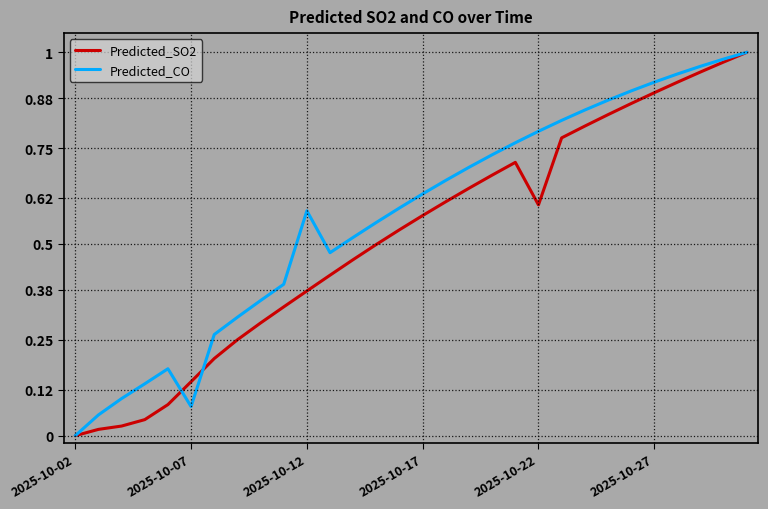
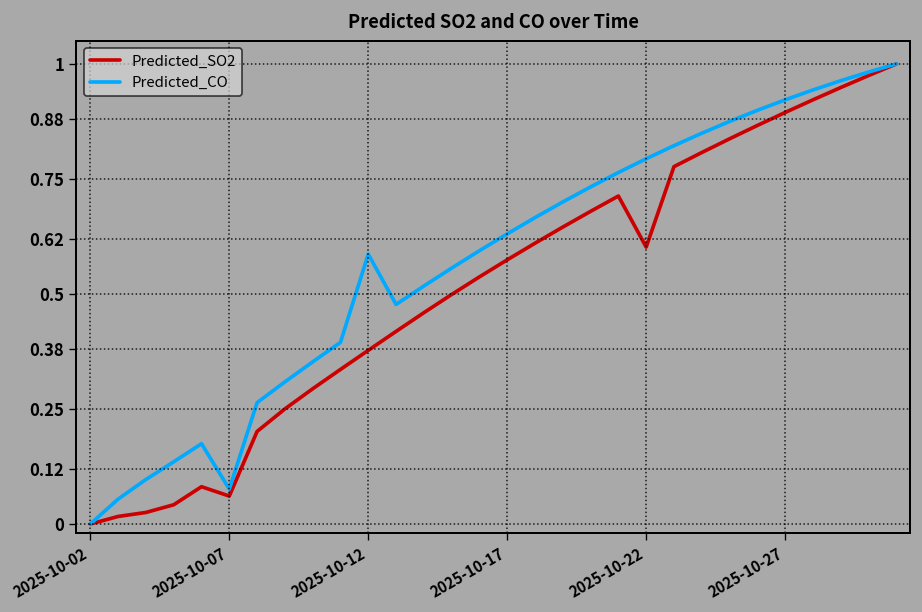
Predicted_SO2, 2025-10-07: 0.14 -> 0.06
